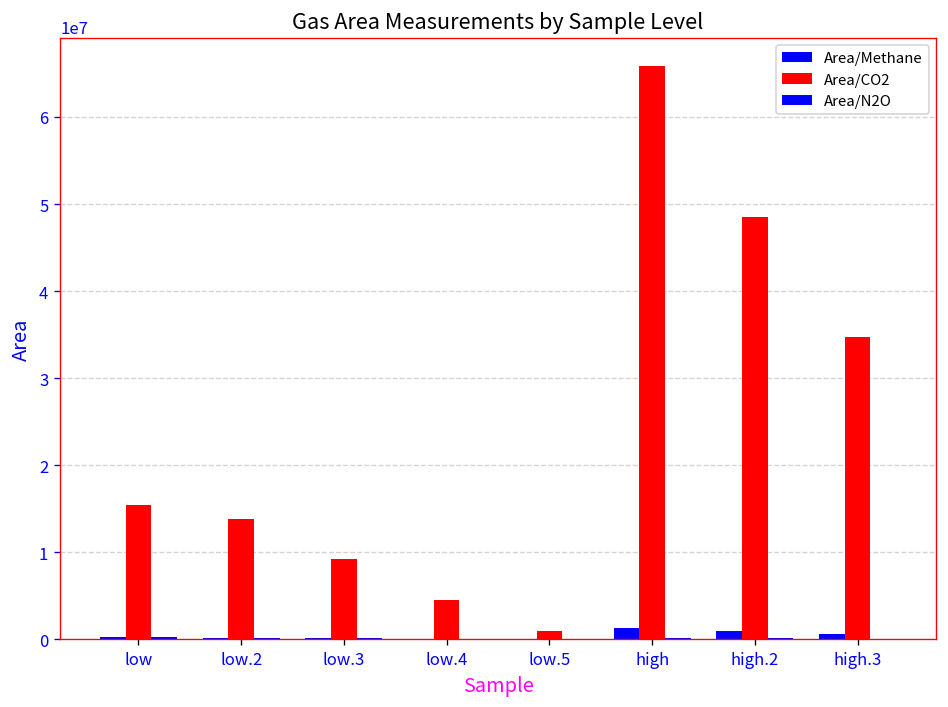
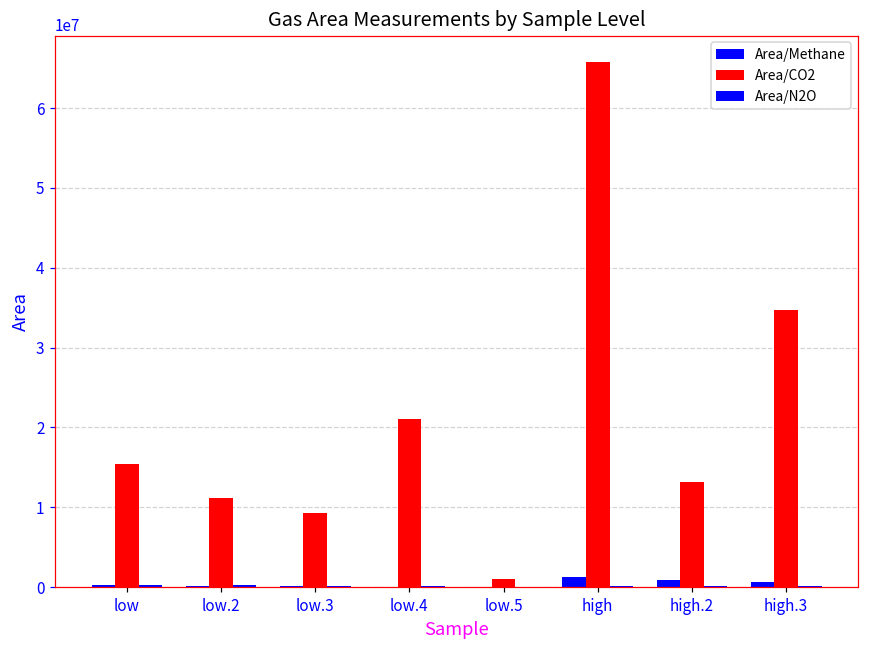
Area/CO2, low.2: 14000000 -> 11000000
Area/CO2, low.4: 5000000 -> 21000000
Area/CO2, high.2: 49000000 -> 13000000
